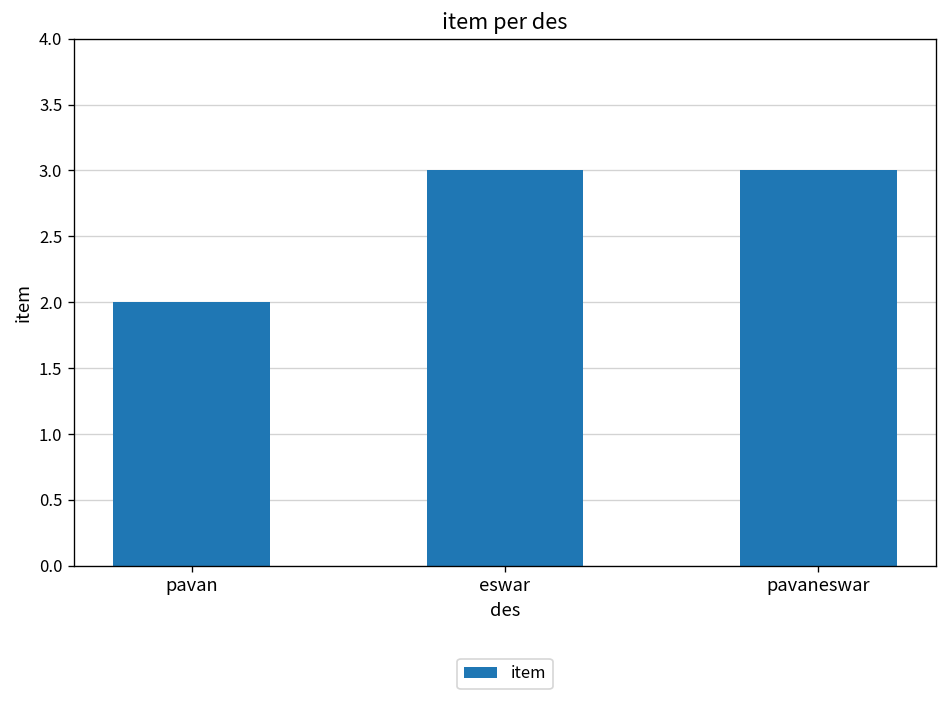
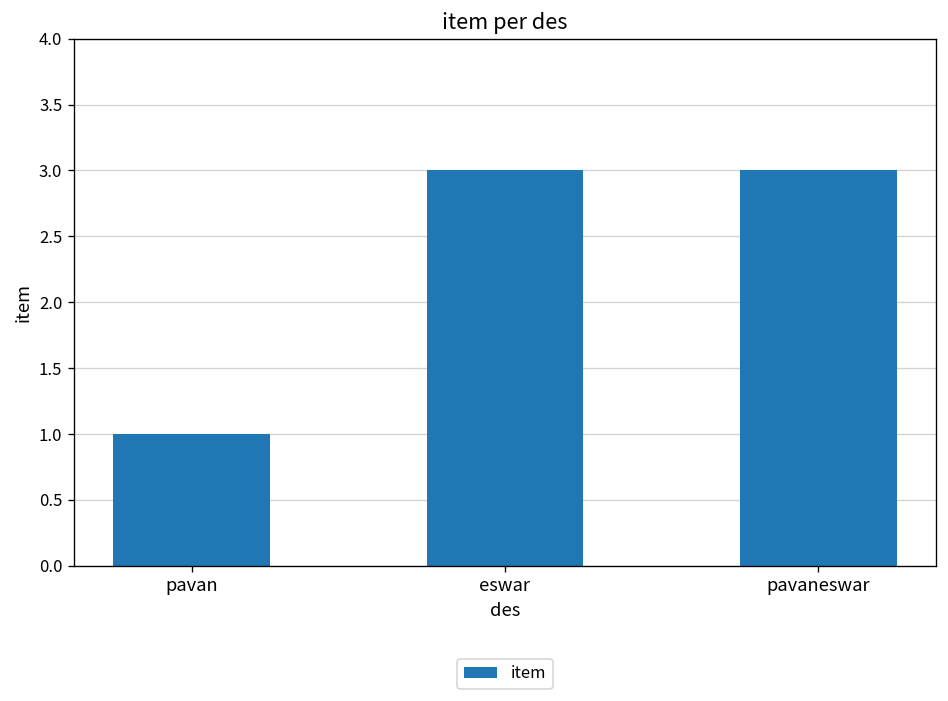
pavan: 2 -> 1
